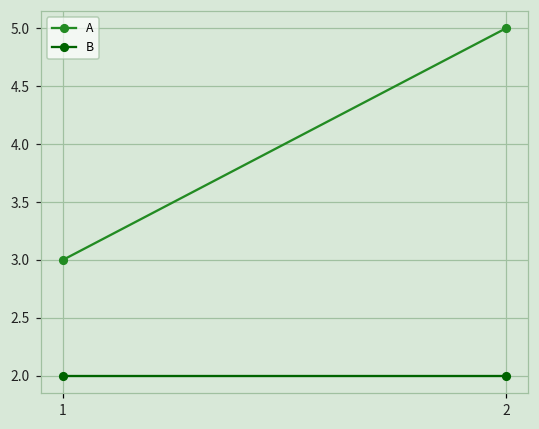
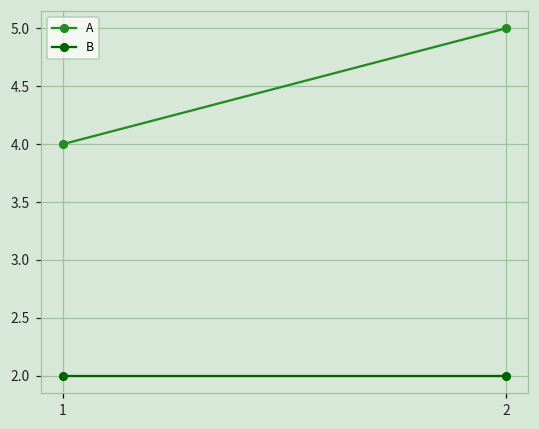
A, 1: 3 -> 4
